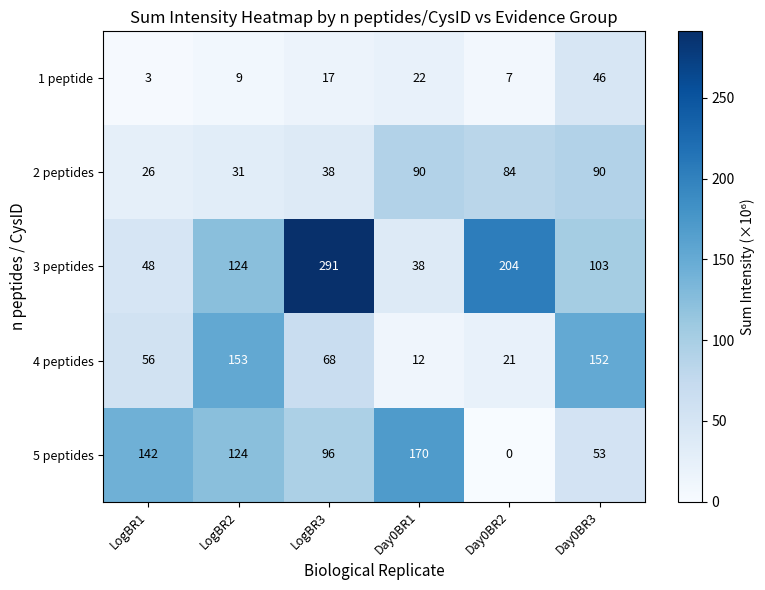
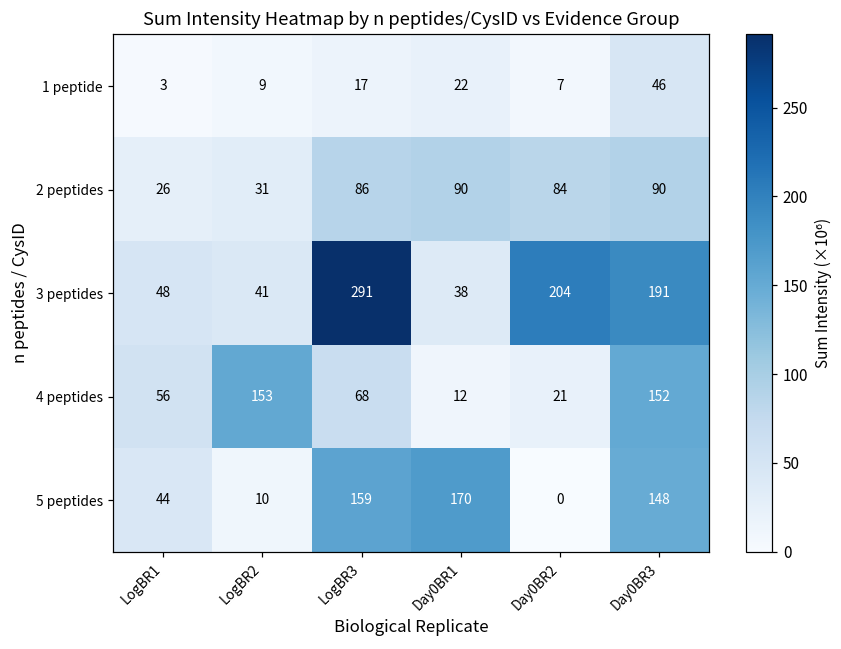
2 peptides, LogBR3: 38 -> 86
3 peptides, LogBR2: 124 -> 41
3 peptides, Day0BR3: 103 -> 191
5 peptides, LogBR1: 142 -> 44
5 peptides, LogBR2: 124 -> 10
5 peptides, LogBR3: 96 -> 159
5 peptides, Day0BR3: 53 -> 148
